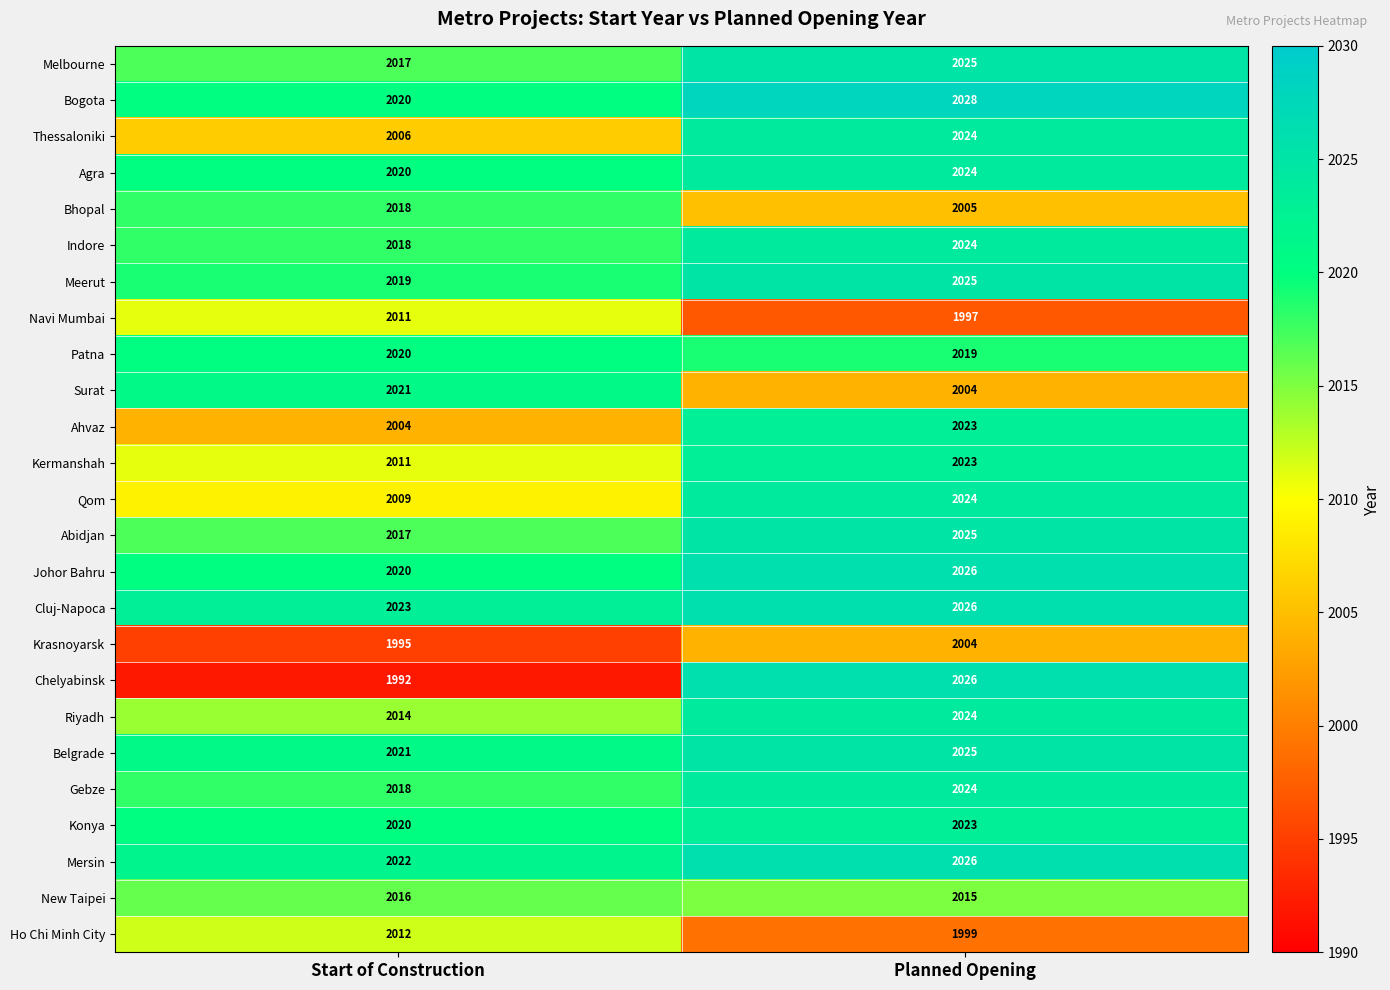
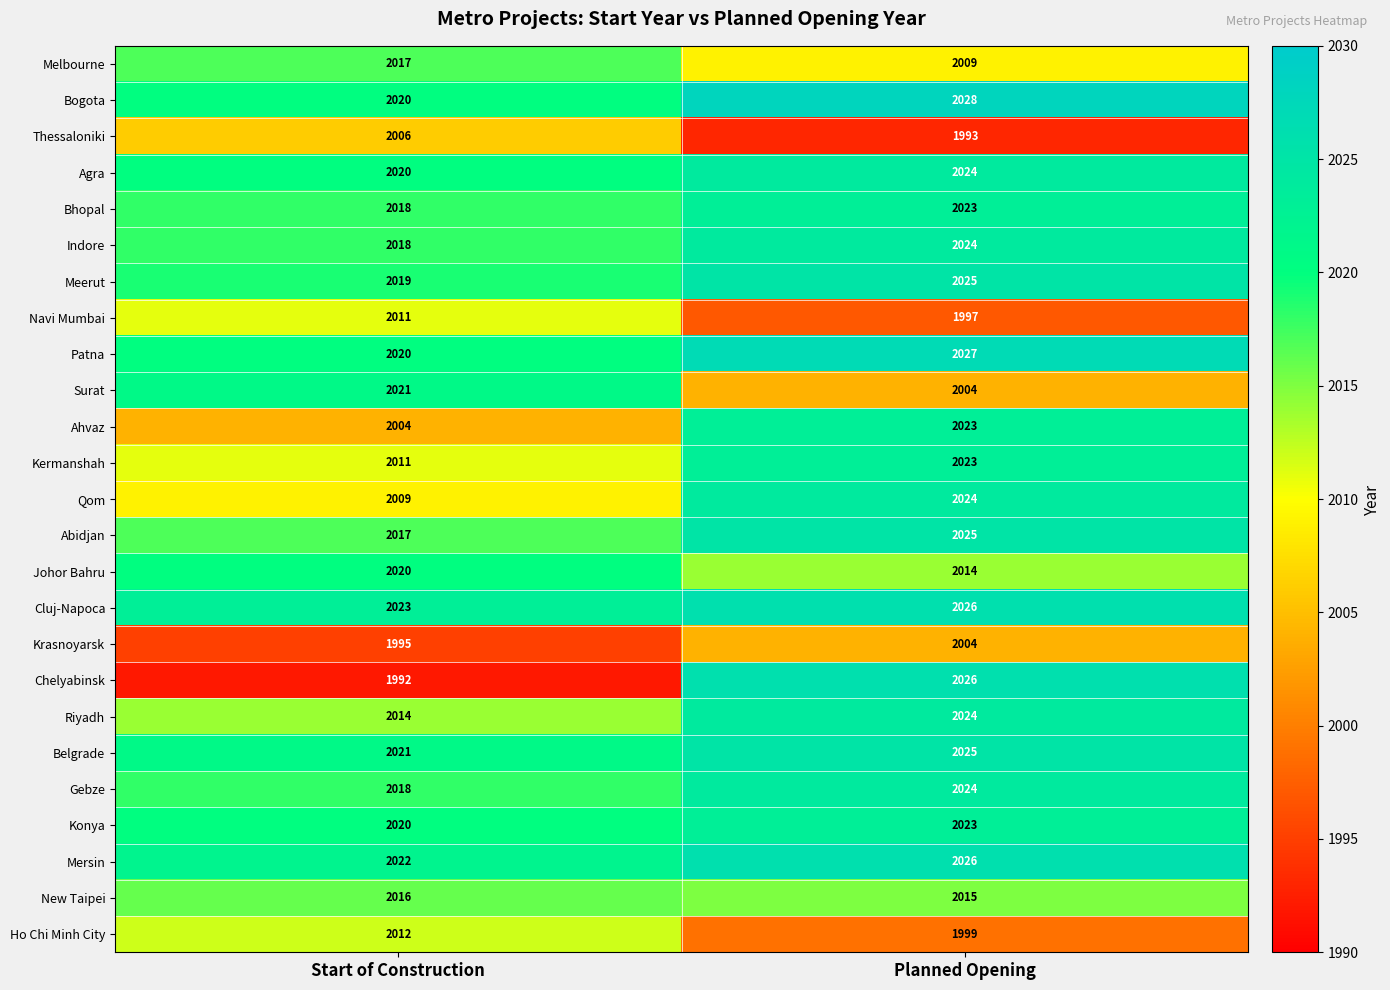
Melbourne, Planned Opening: 2025 -> 2009
Thessaloniki, Planned Opening: 2024 -> 1993
Bhopal, Planned Opening: 2005 -> 2023
Patna, Planned Opening: 2019 -> 2027
Johor Bahru, Planned Opening: 2026 -> 2014
